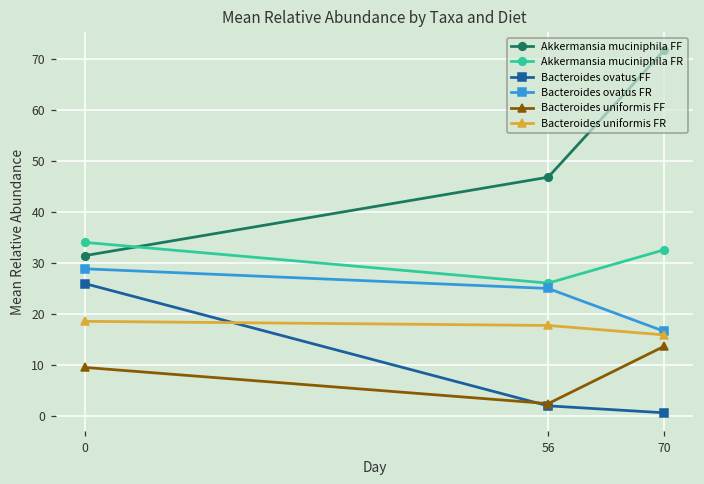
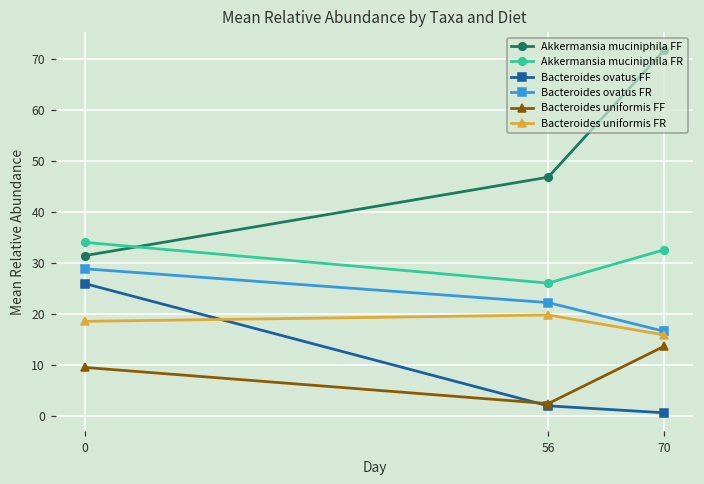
Bacteroides ovatus FR, 56: 25 -> 22
Bacteroides uniformis FR, 56: 18 -> 20
